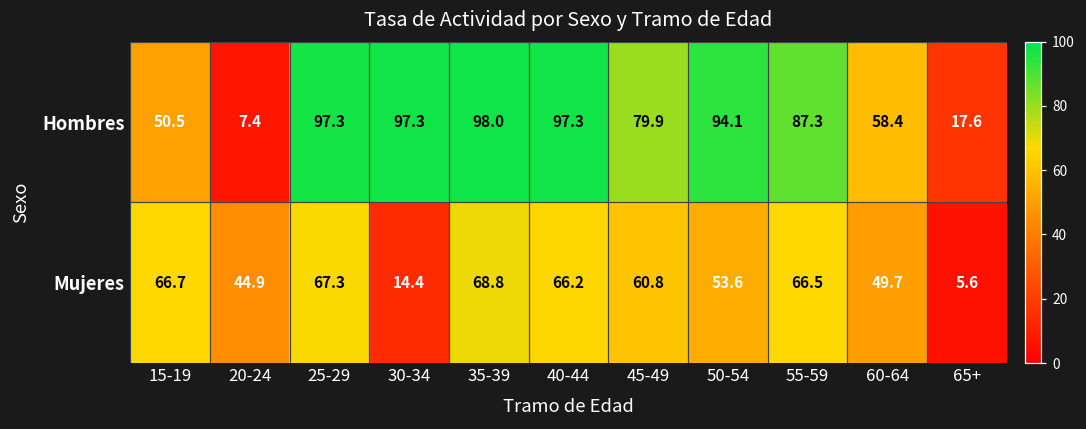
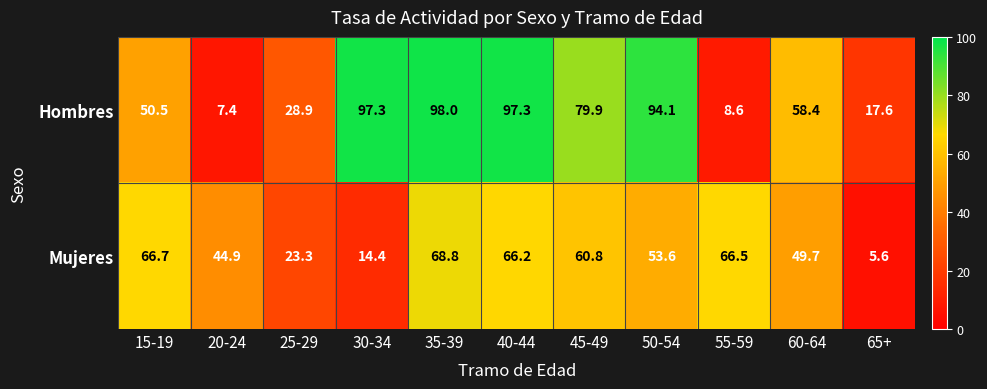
Hombres, 25-29: 97.3 -> 28.9
Hombres, 55-59: 87.3 -> 8.6
Mujeres, 25-29: 67.3 -> 23.3
